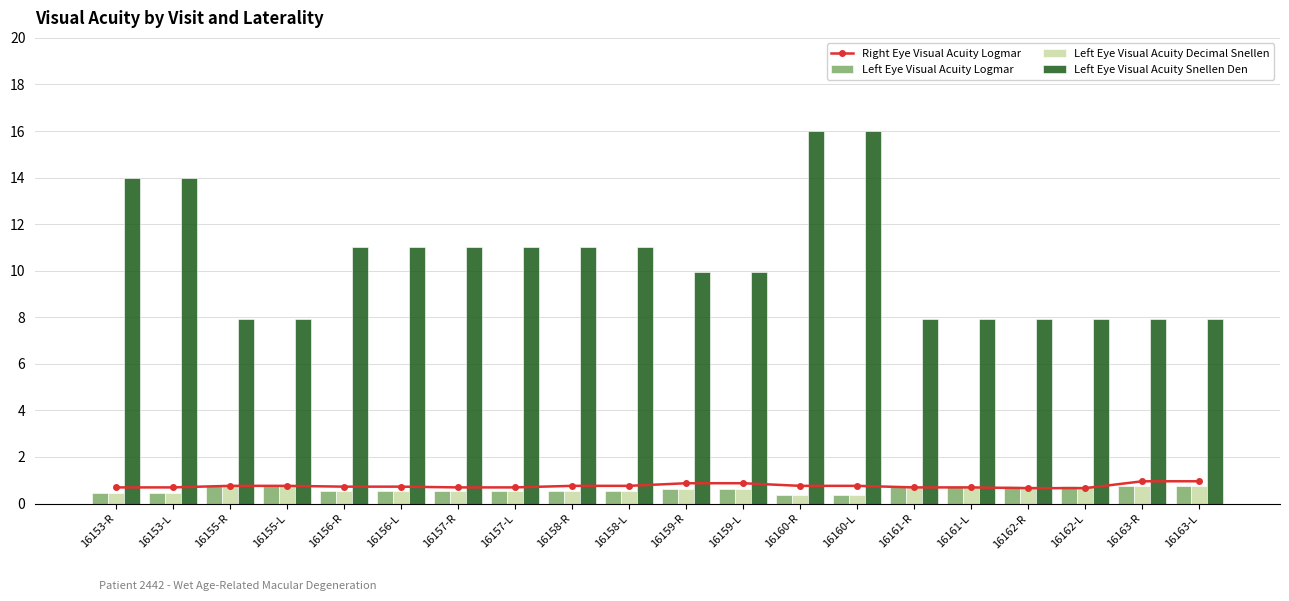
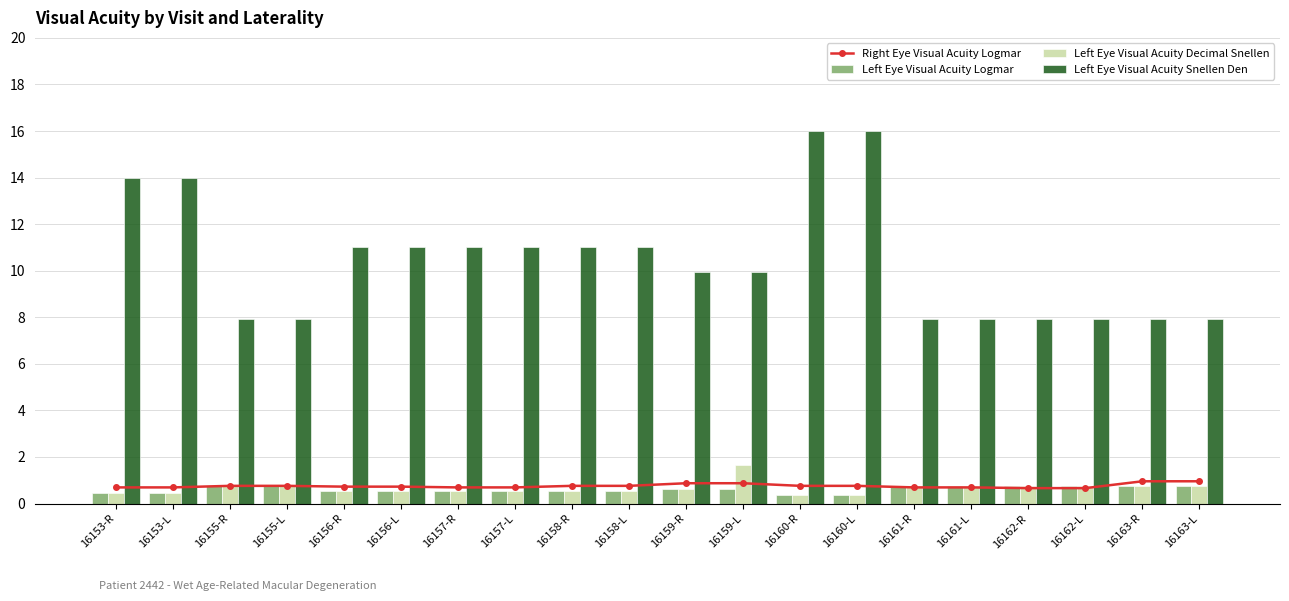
Left Eye Visual Acuity Decimal Snellen, 16159-L: 0.6 -> 1.6
